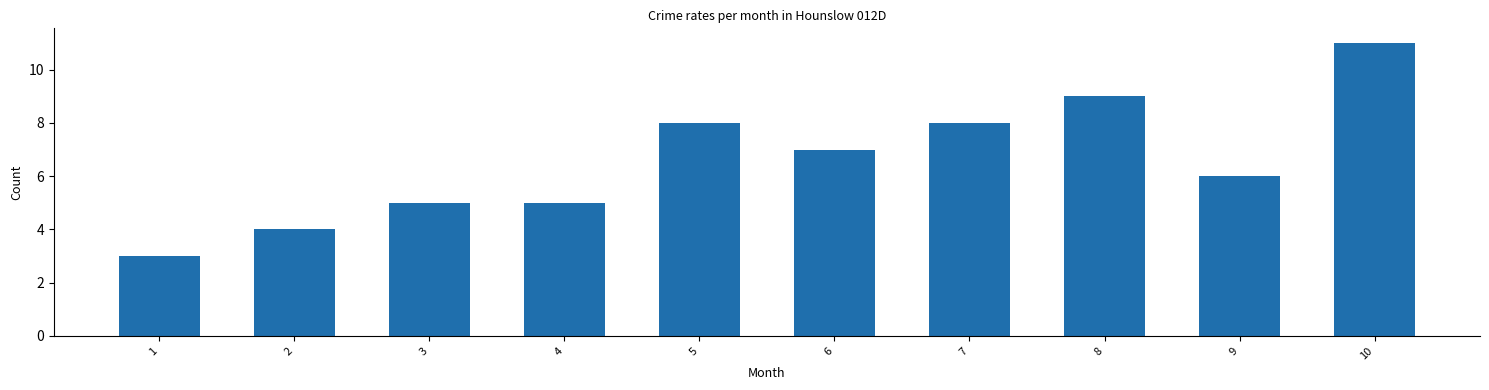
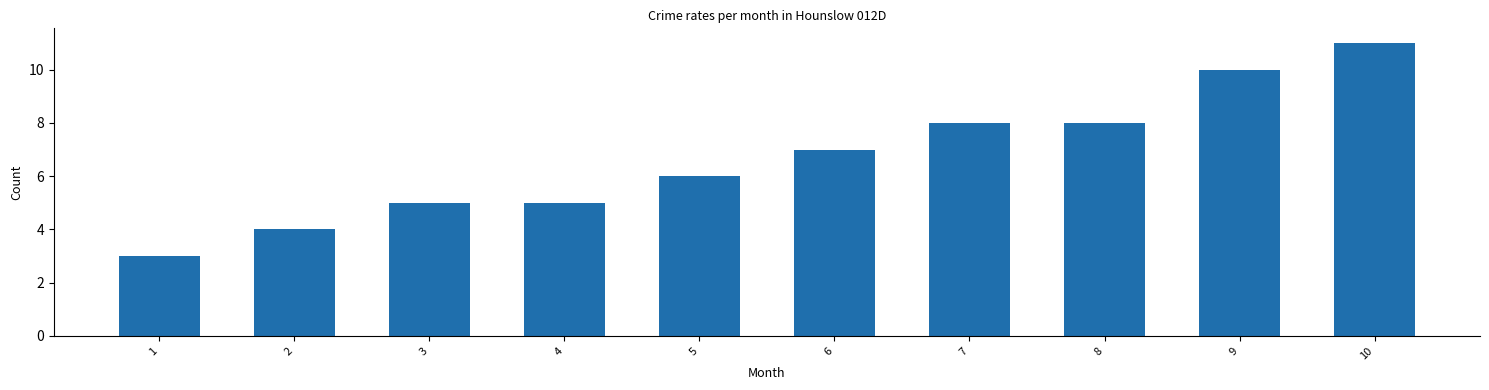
5: 8 -> 6
8: 9 -> 8
9: 6 -> 10
